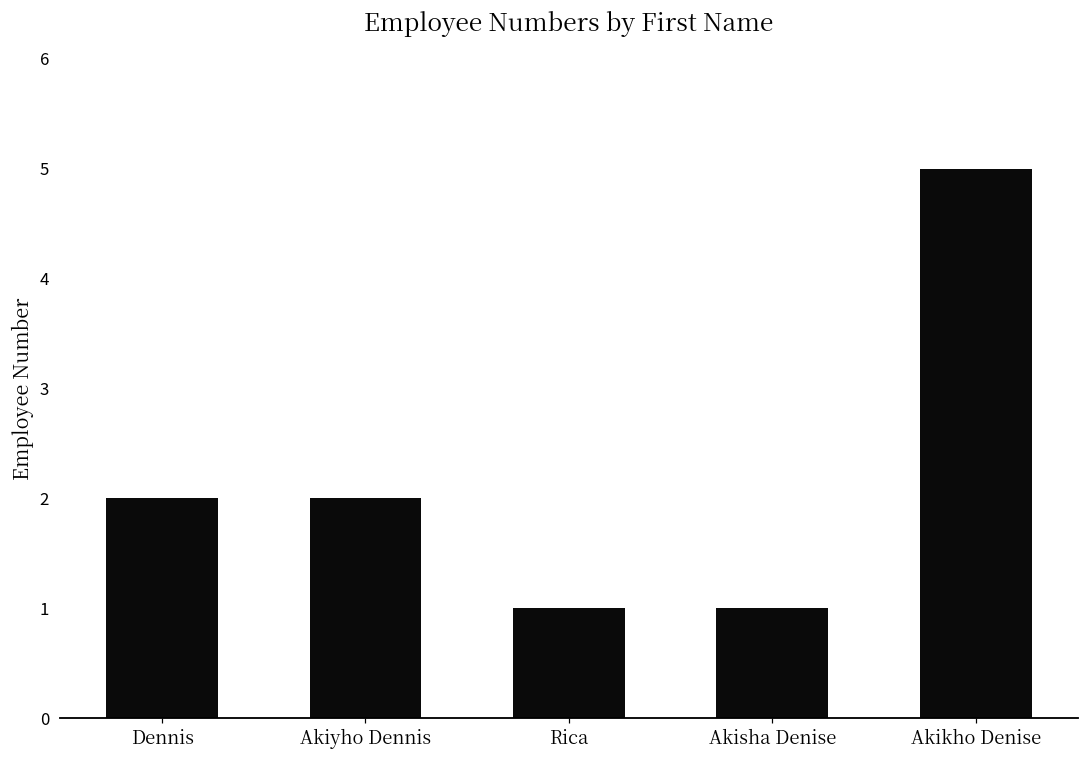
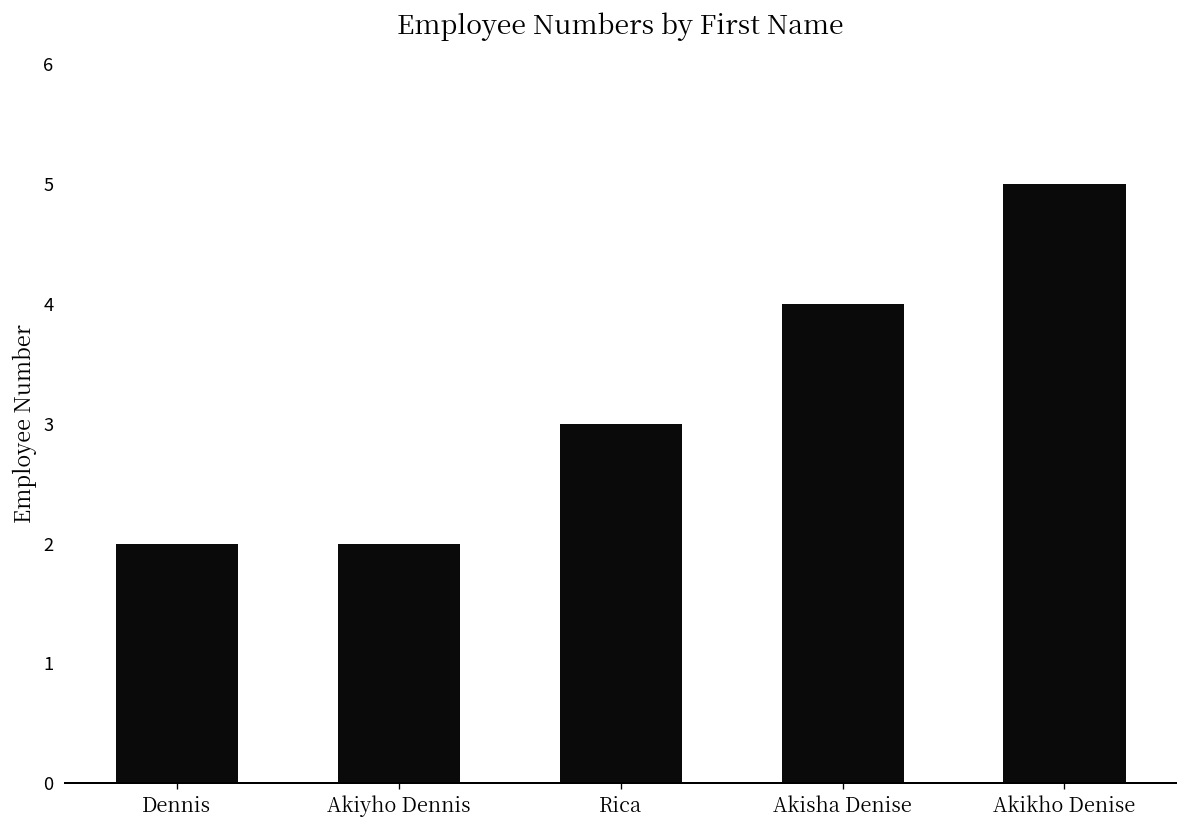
Rica: 1 -> 3
Akisha Denise: 1 -> 4
